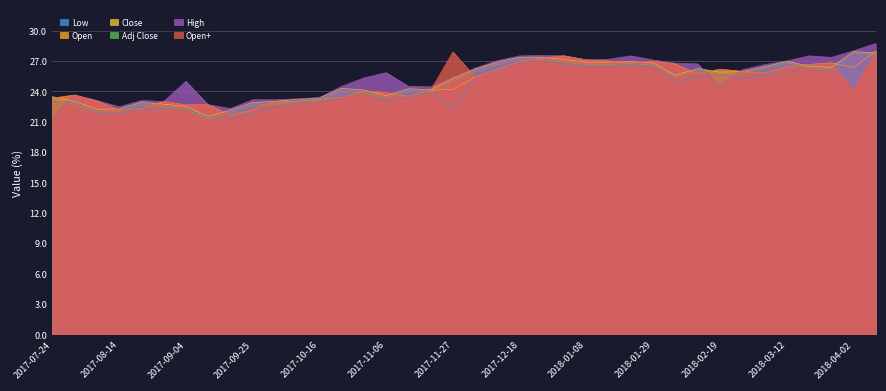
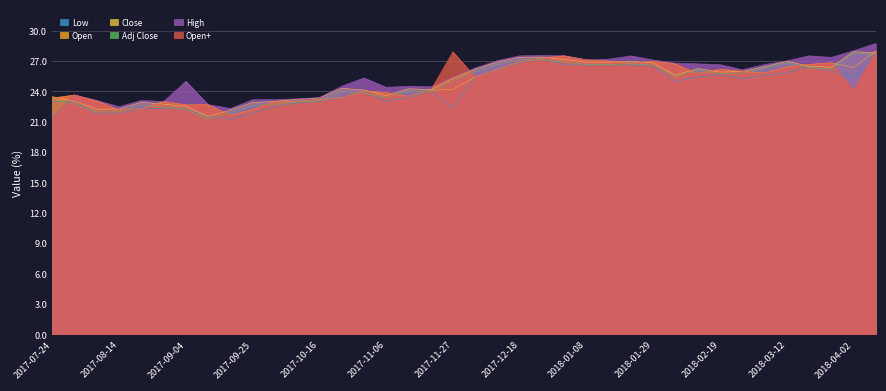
High, 2017-11-06: 26 -> 24
High, 2018-02-19: 25 -> 27
